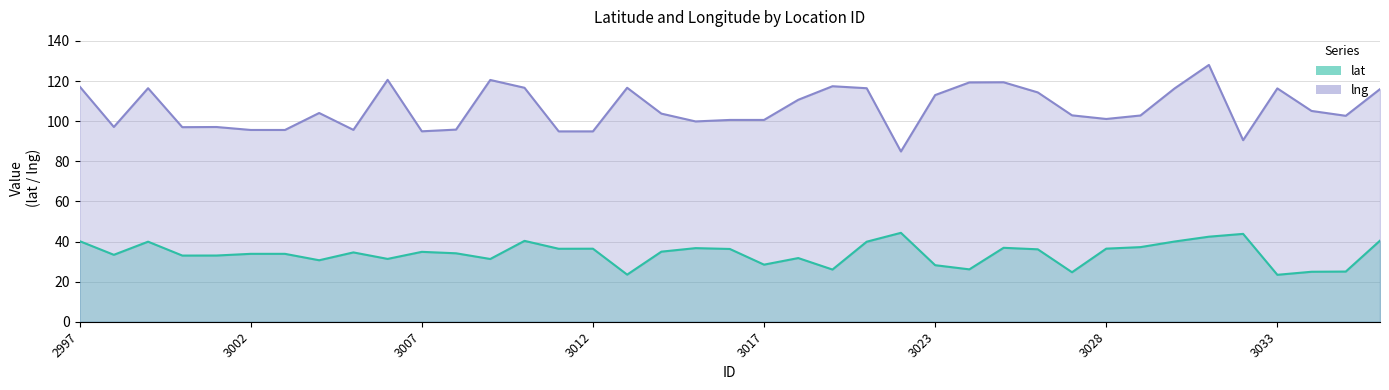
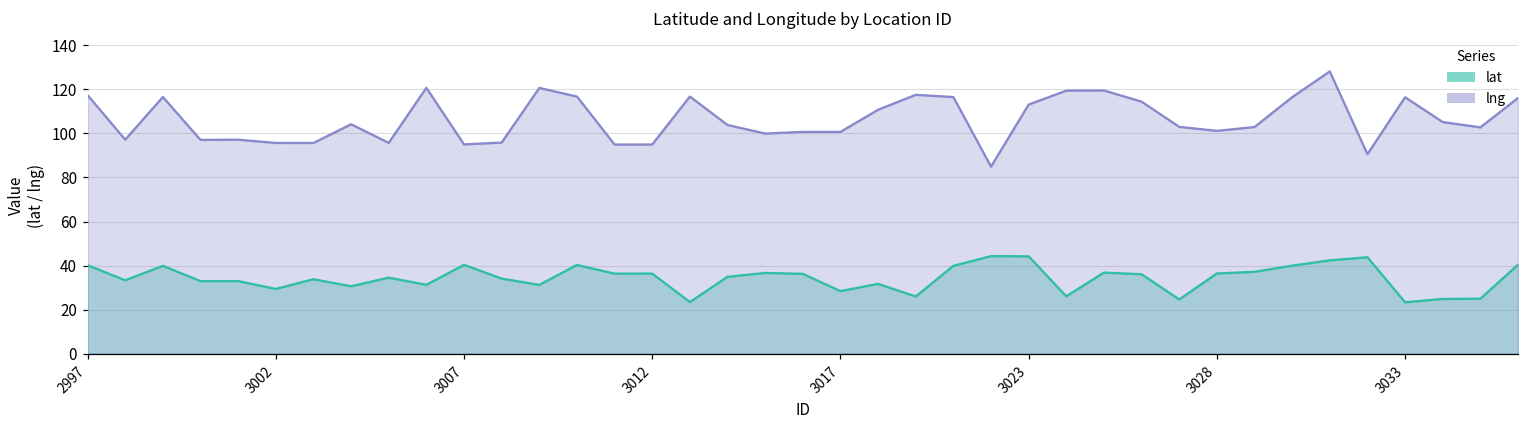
lat, 3002: 34 -> 29
lat, 3007: 35 -> 40
lat, 3023: 28 -> 44
